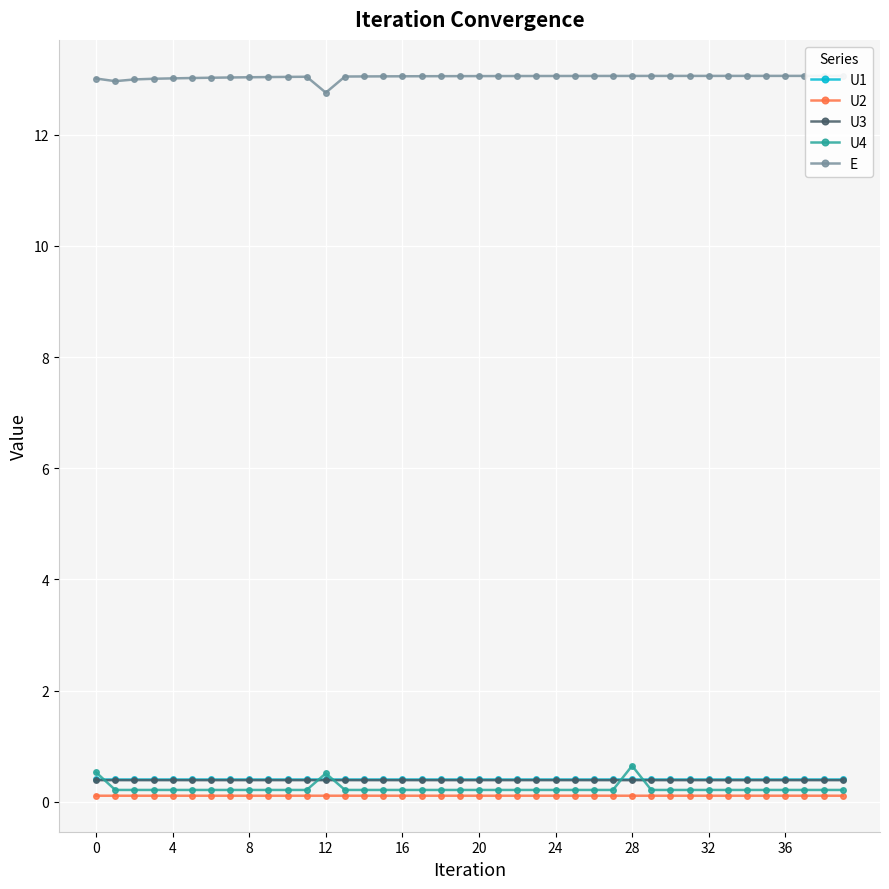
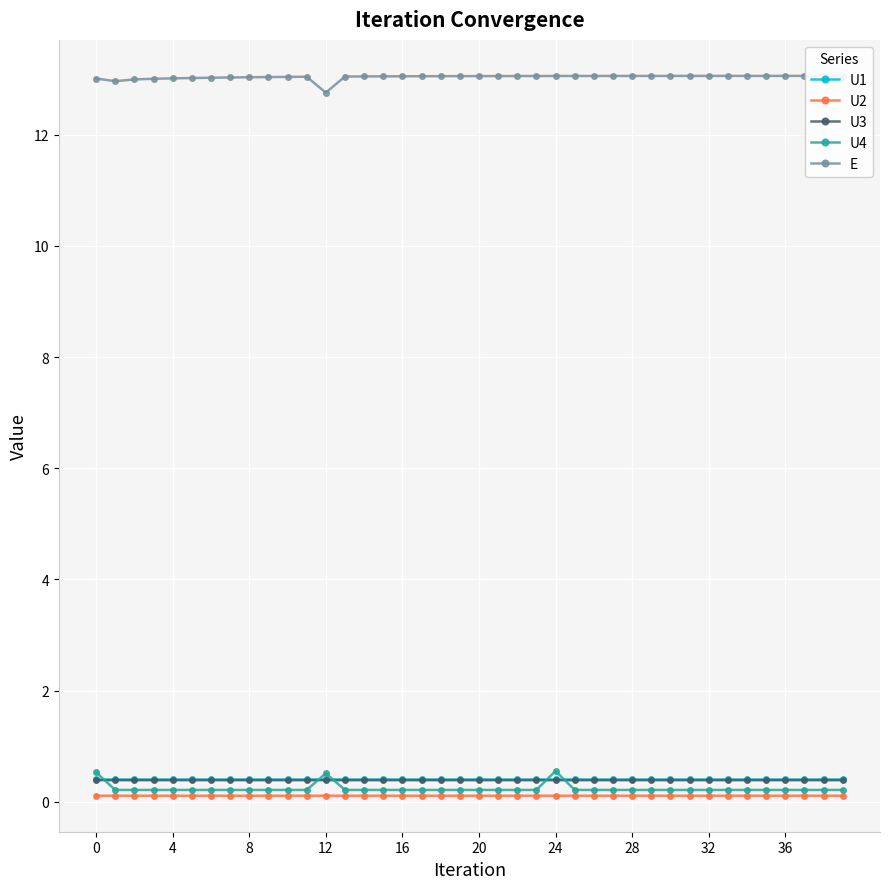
U4, 24: 0.2 -> 0.6
U4, 28: 0.6 -> 0.2
